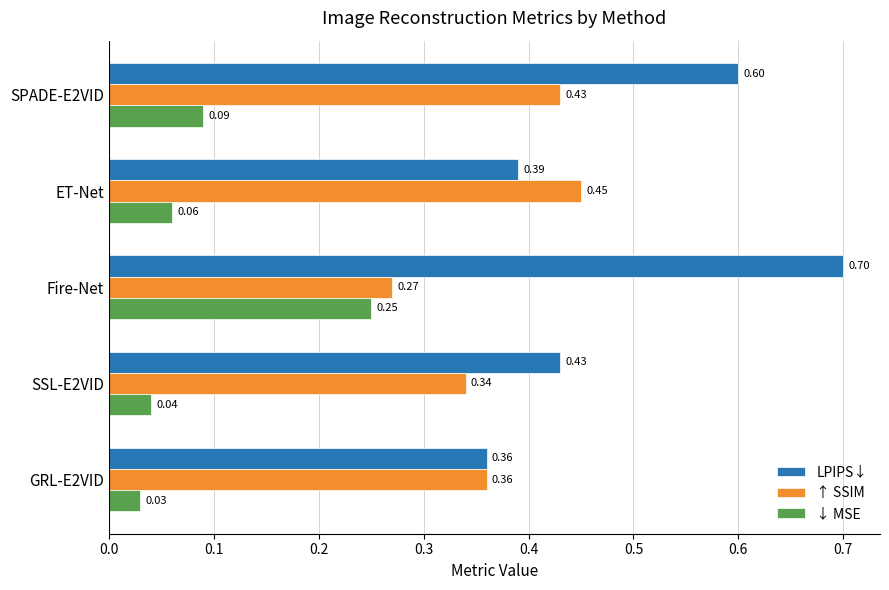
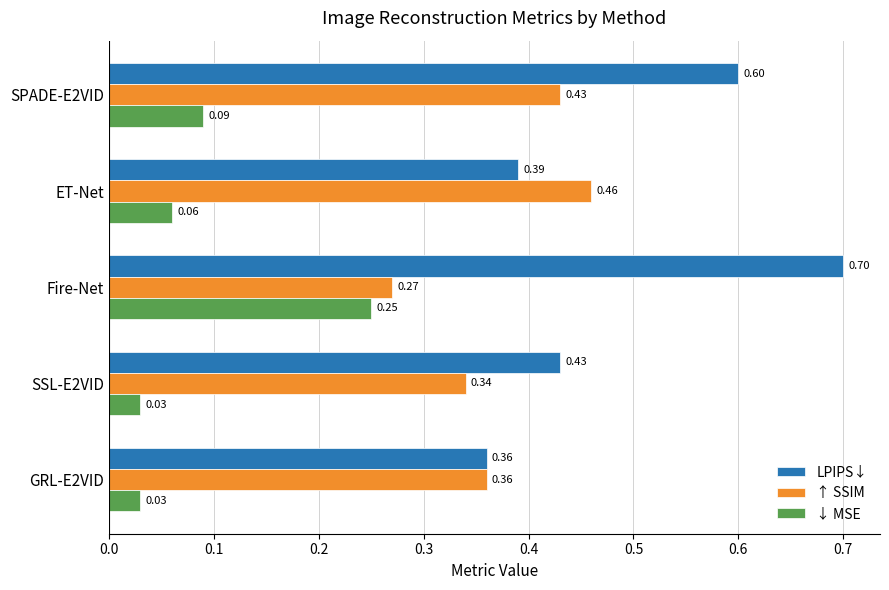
↑ SSIM, ET-Net: 0.45 -> 0.46
↓ MSE, SSL-E2VID: 0.04 -> 0.03
